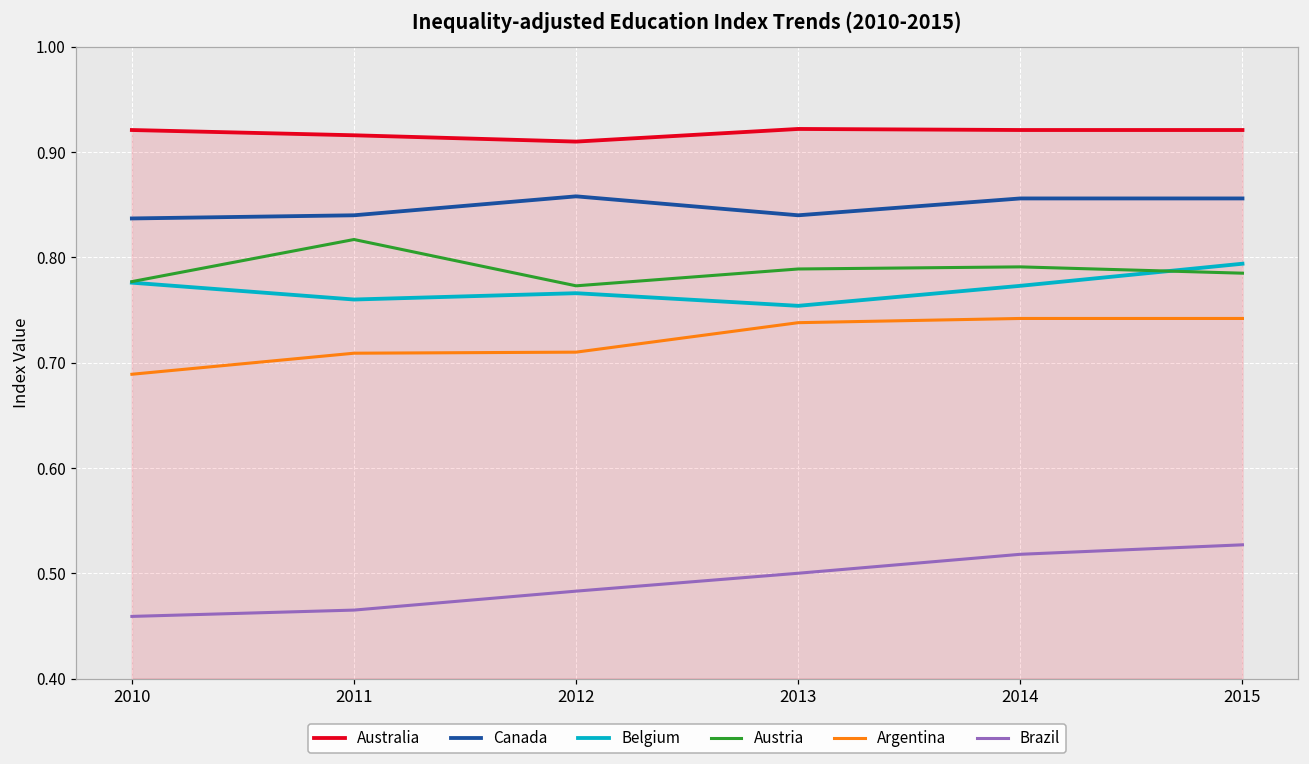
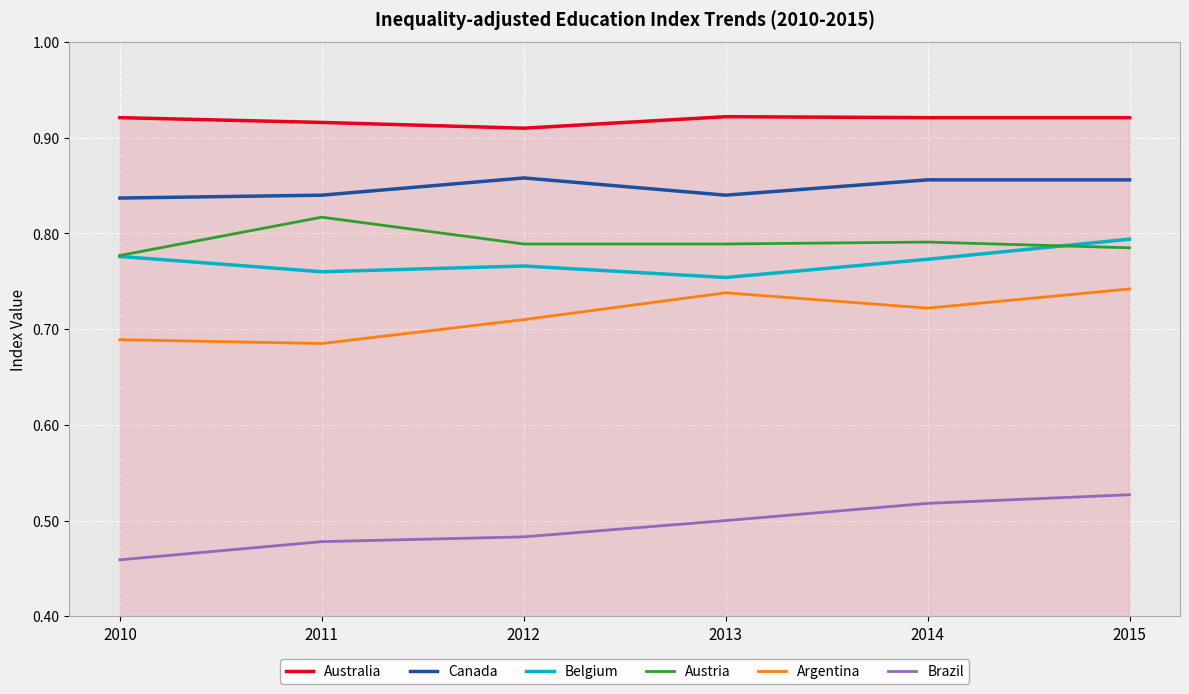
Argentina, 2011: 0.71 -> 0.69
Brazil, 2011: 0.47 -> 0.48
Austria, 2012: 0.77 -> 0.79
Argentina, 2014: 0.74 -> 0.72
